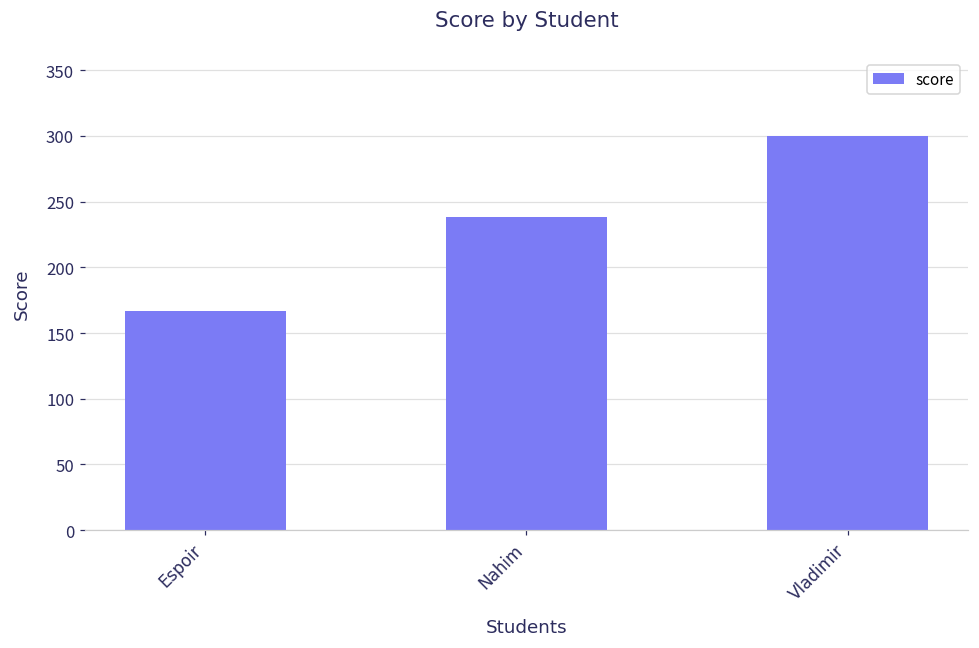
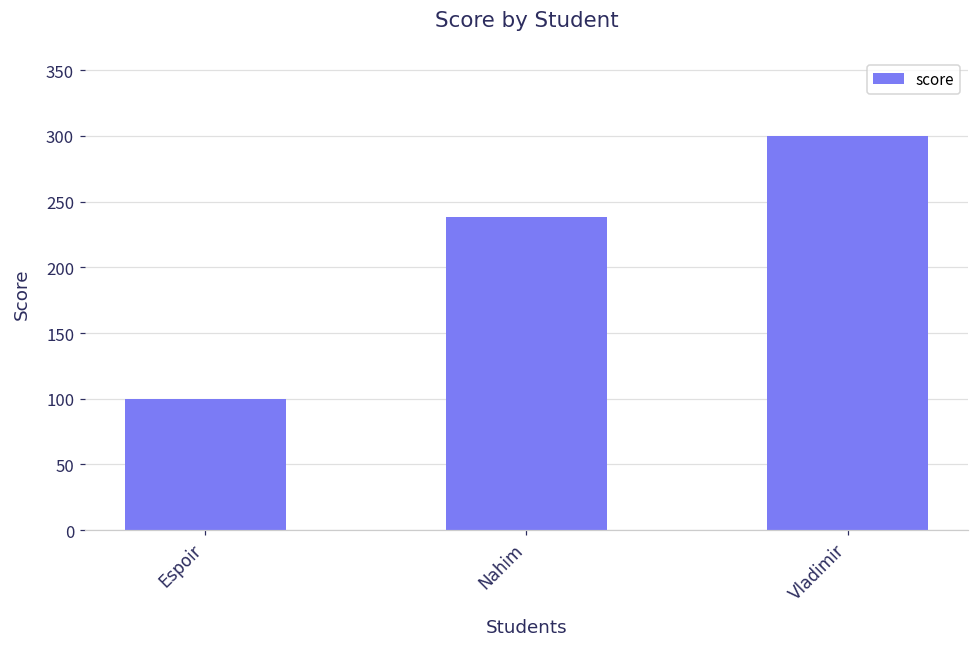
Espoir: 167 -> 100
